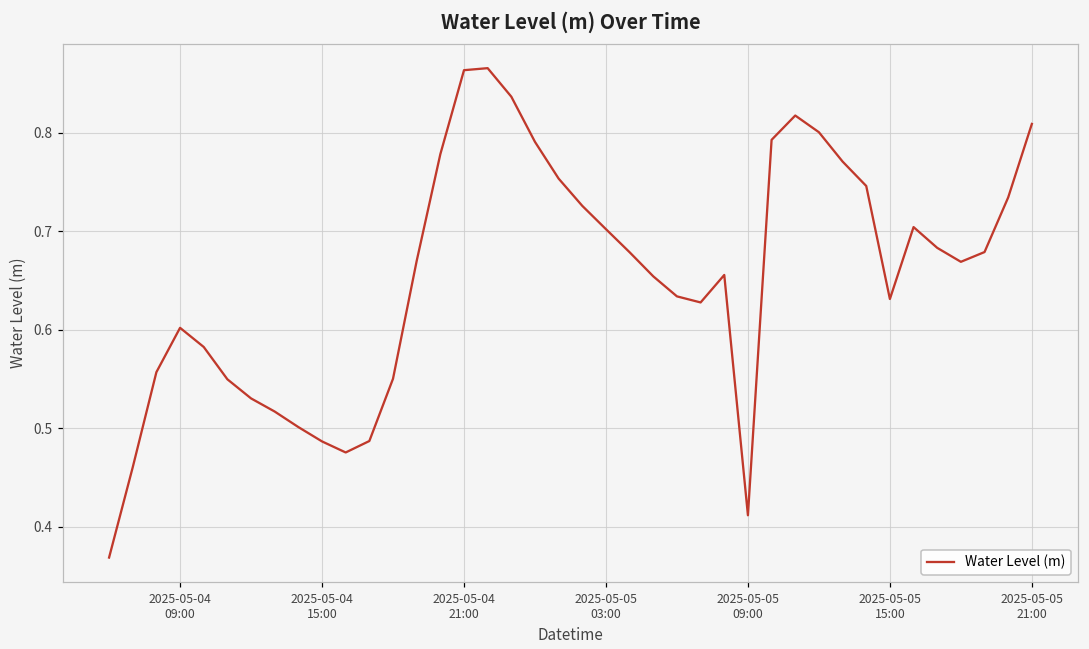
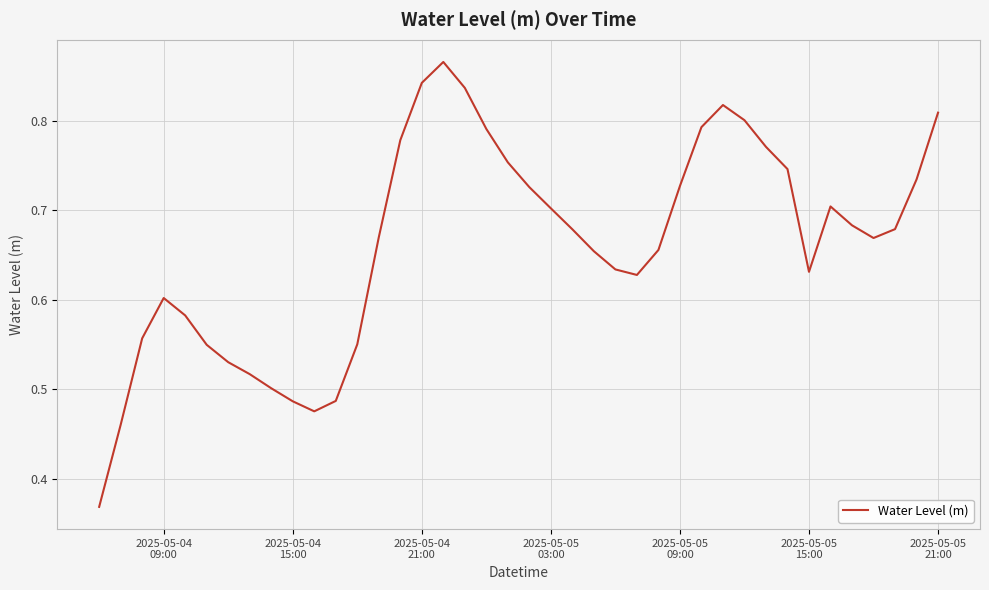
2025-05-04 21:00: 0.86 -> 0.84
2025-05-05 09:00: 0.41 -> 0.73
